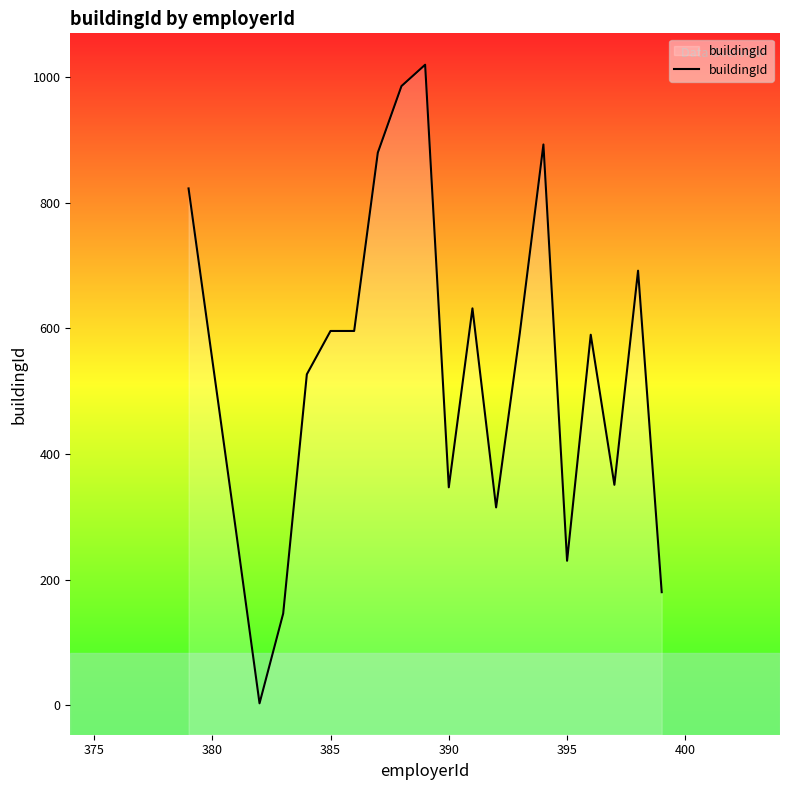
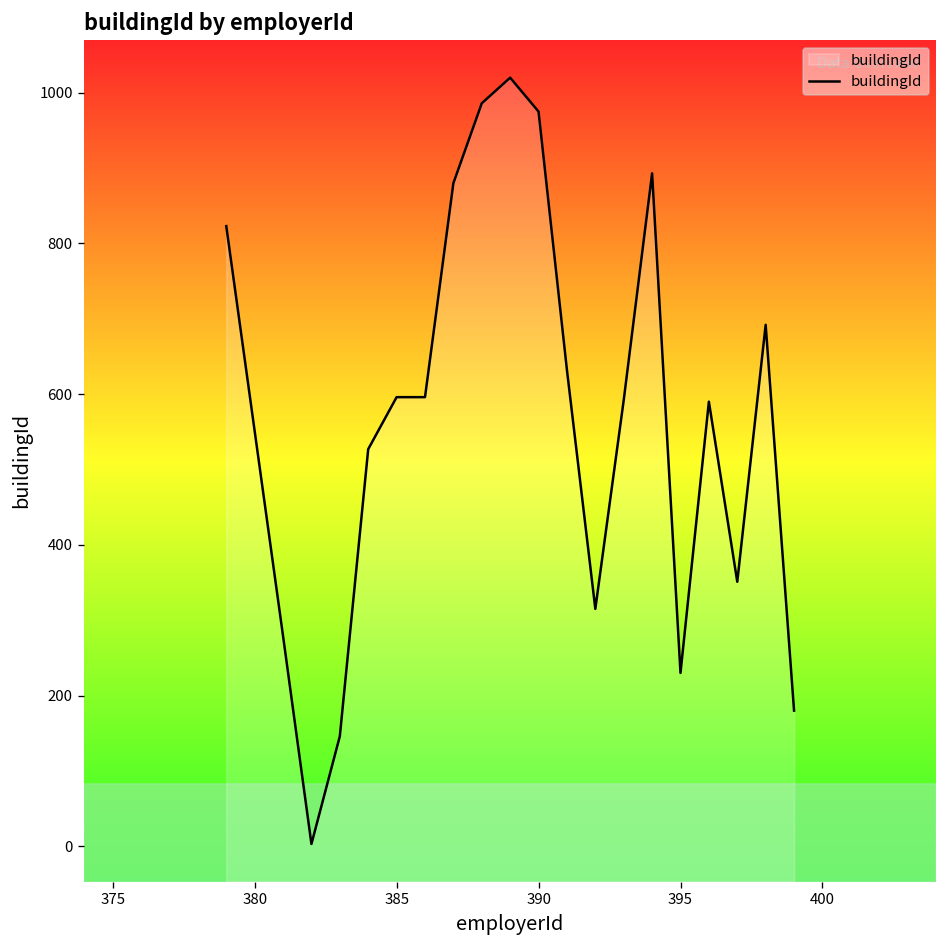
390: 350 -> 980
